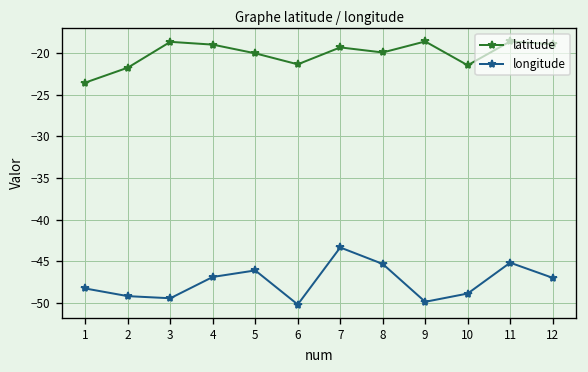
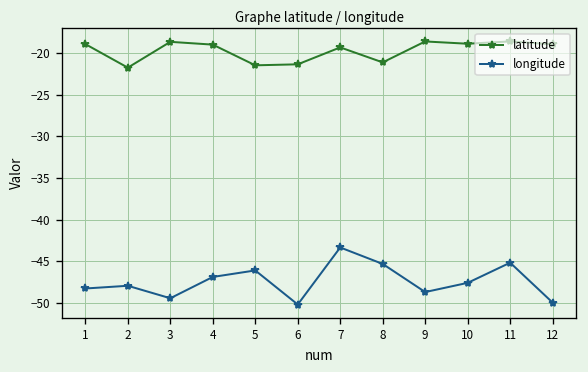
latitude, 1: -24 -> -19
longitude, 2: -49 -> -48
latitude, 5: -20 -> -21
latitude, 8: -20 -> -21
longitude, 9: -50 -> -49
latitude, 10: -21 -> -19
longitude, 10: -49 -> -48
longitude, 12: -47 -> -50
